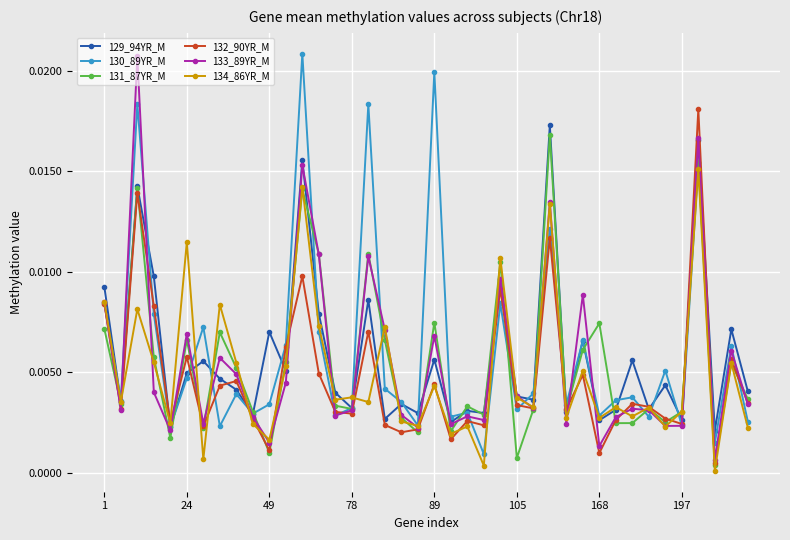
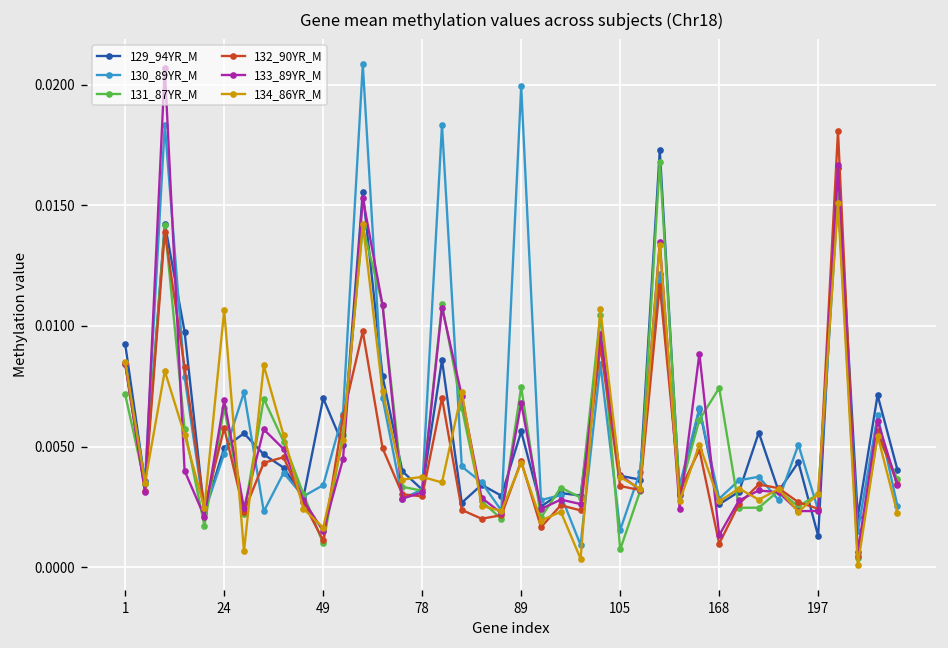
134_86YR_M, 24: 0.0115 -> 0.0106
130_89YR_M, 105: 0.0031 -> 0.0015
129_94YR_M, 197: 0.0026 -> 0.0013
